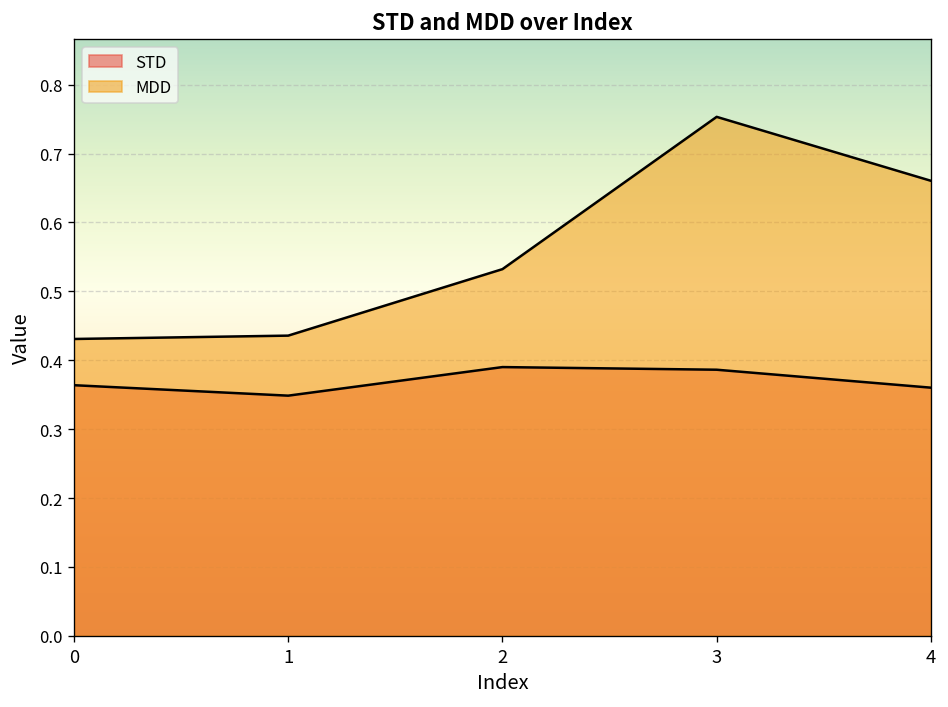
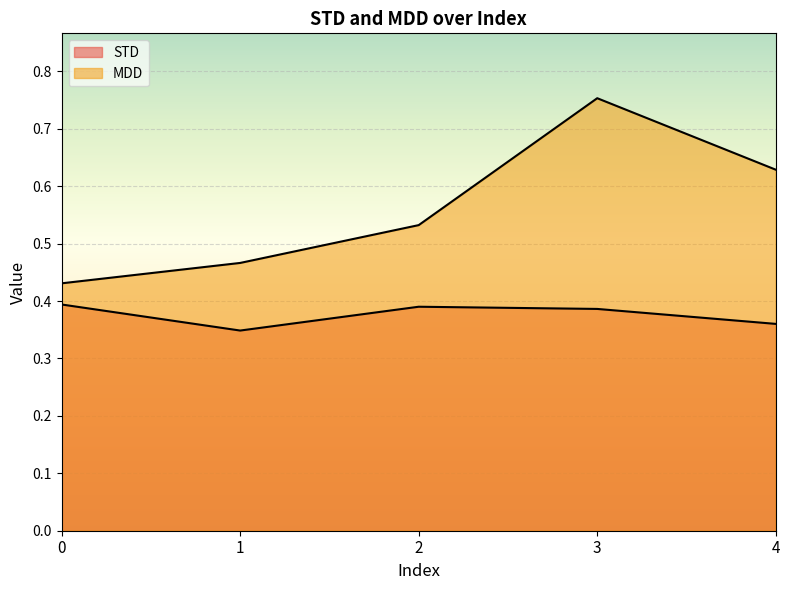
STD, 0: 0.36 -> 0.39
MDD, 1: 0.44 -> 0.47
MDD, 4: 0.66 -> 0.63
